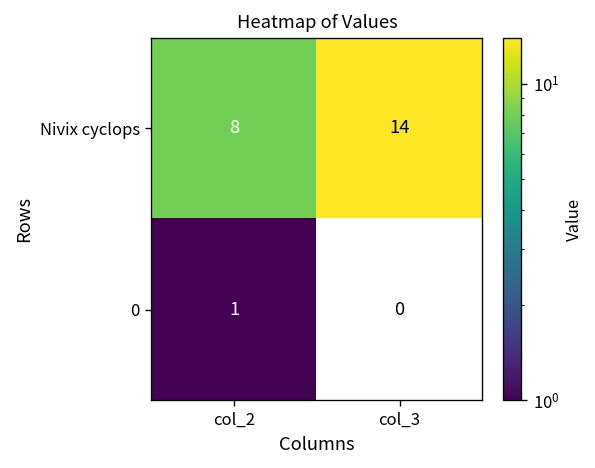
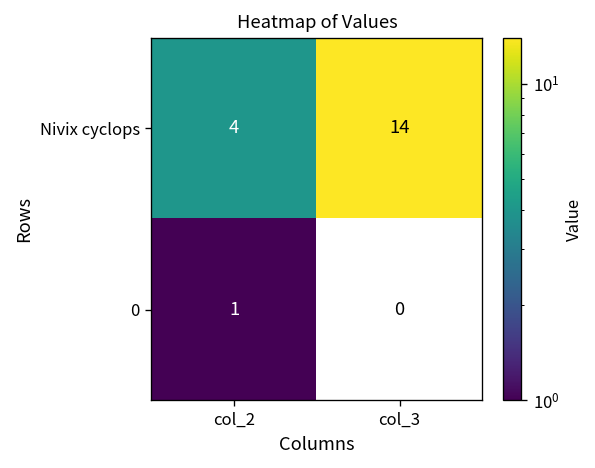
Nivix cyclops, col_2: 8 -> 4
